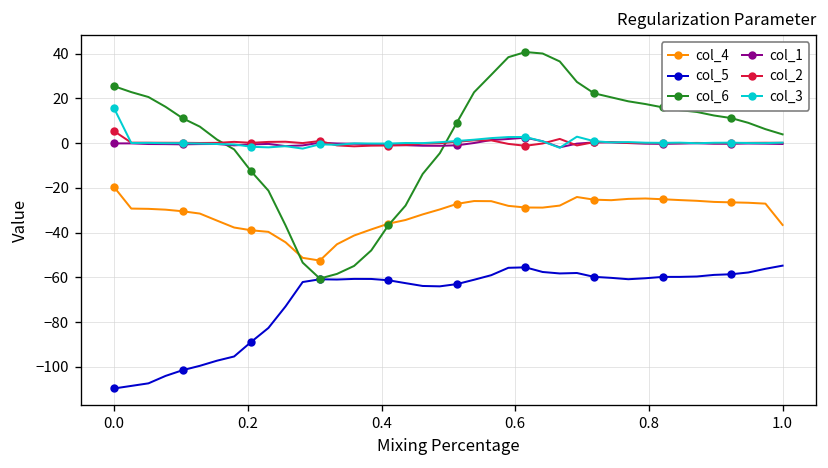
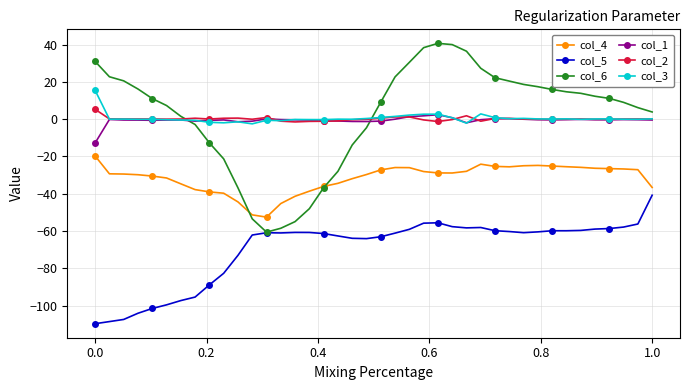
col_6, 0.0: 25 -> 31
col_1, 0.0: 0 -> -13
col_5, 1.0: -55 -> -41
